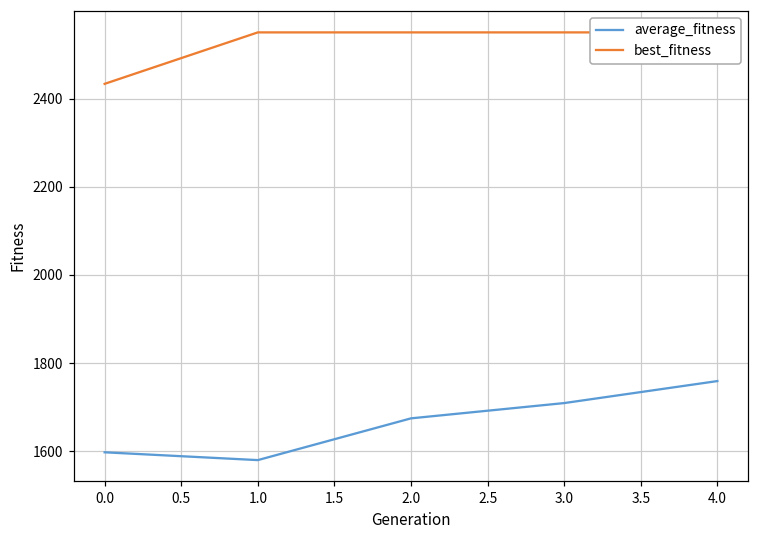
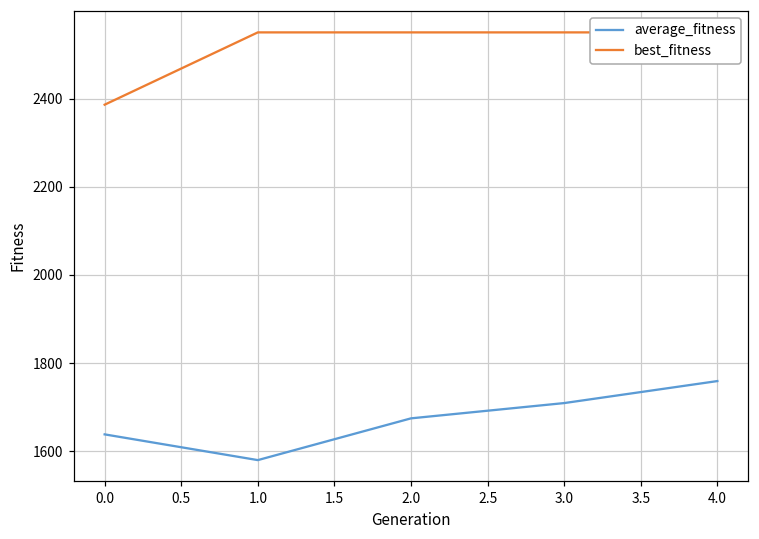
average_fitness, 0.0: 1600 -> 1640
best_fitness, 0.0: 2430 -> 2390
